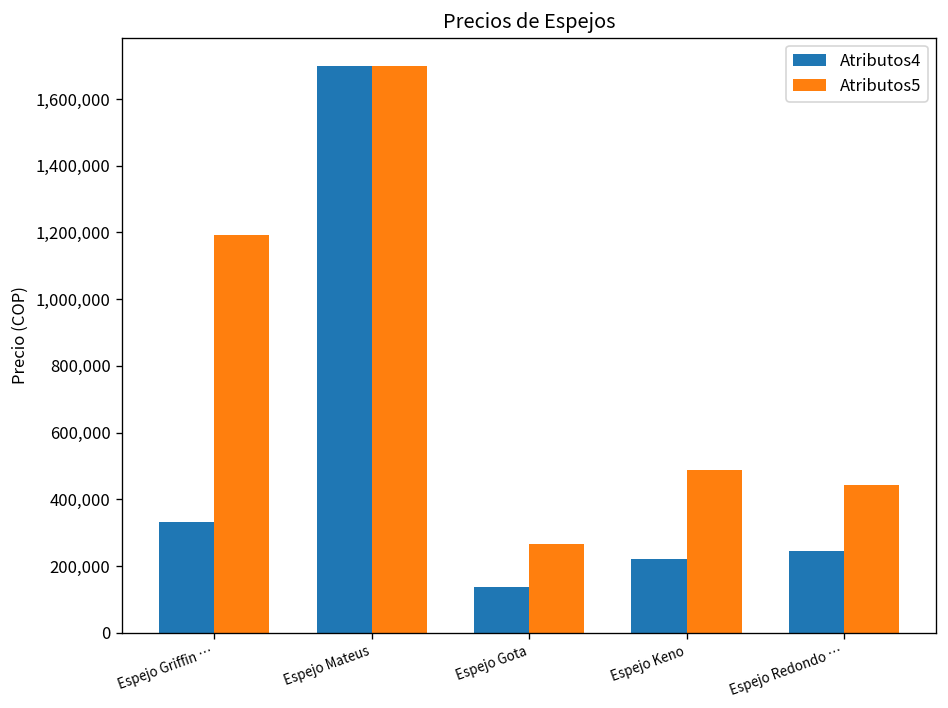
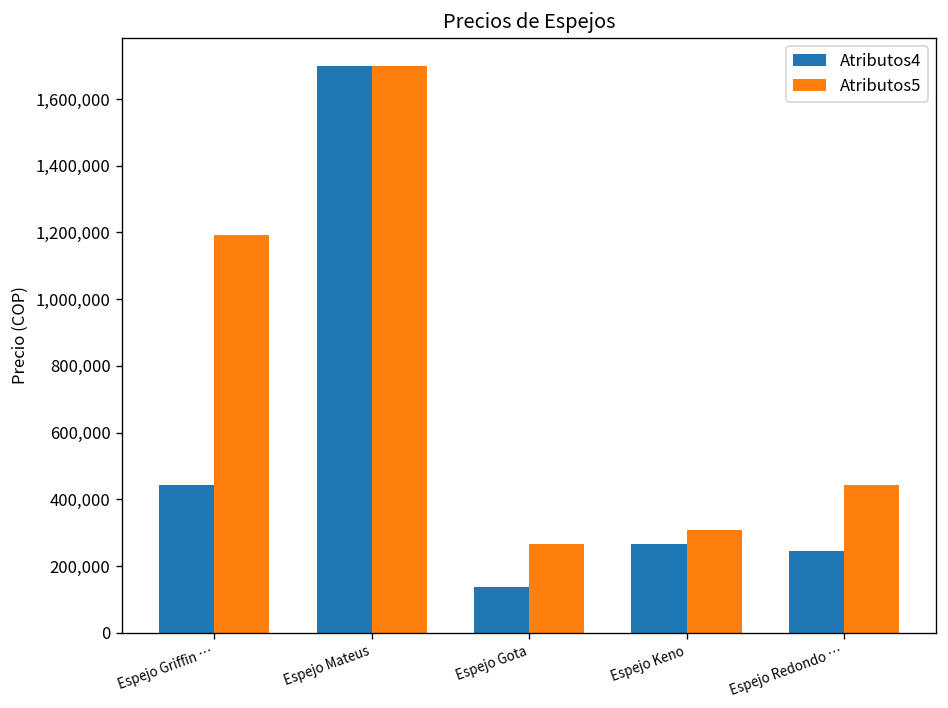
Atributos4, Espejo Griffin …: 330,000 -> 440,000
Atributos4, Espejo Keno: 220,000 -> 270,000
Atributos5, Espejo Keno: 490,000 -> 310,000
